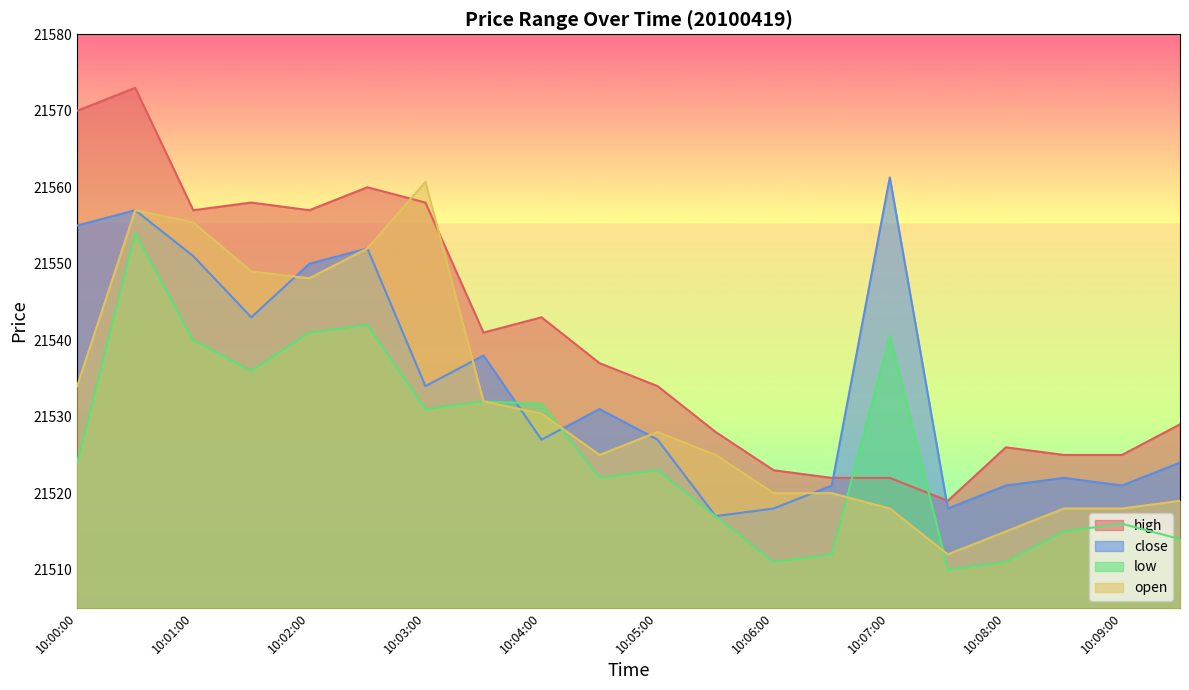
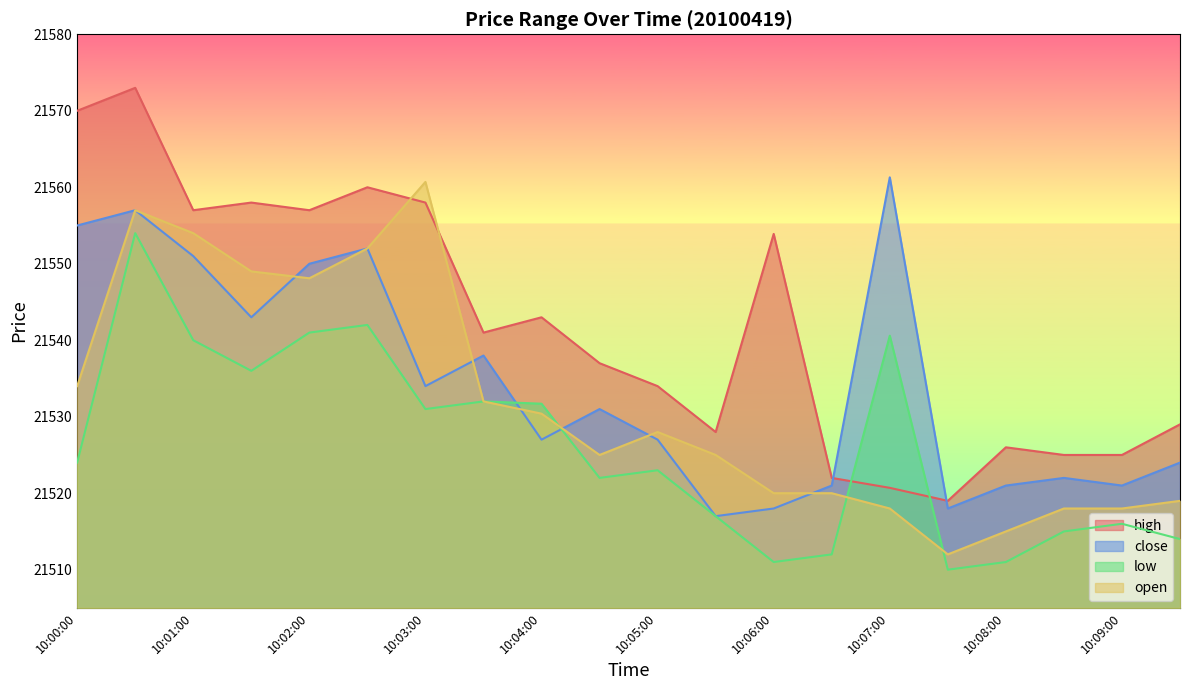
open, 10:01:00: 21555 -> 21554
high, 10:06:00: 21523 -> 21554
high, 10:07:00: 21522 -> 21521
